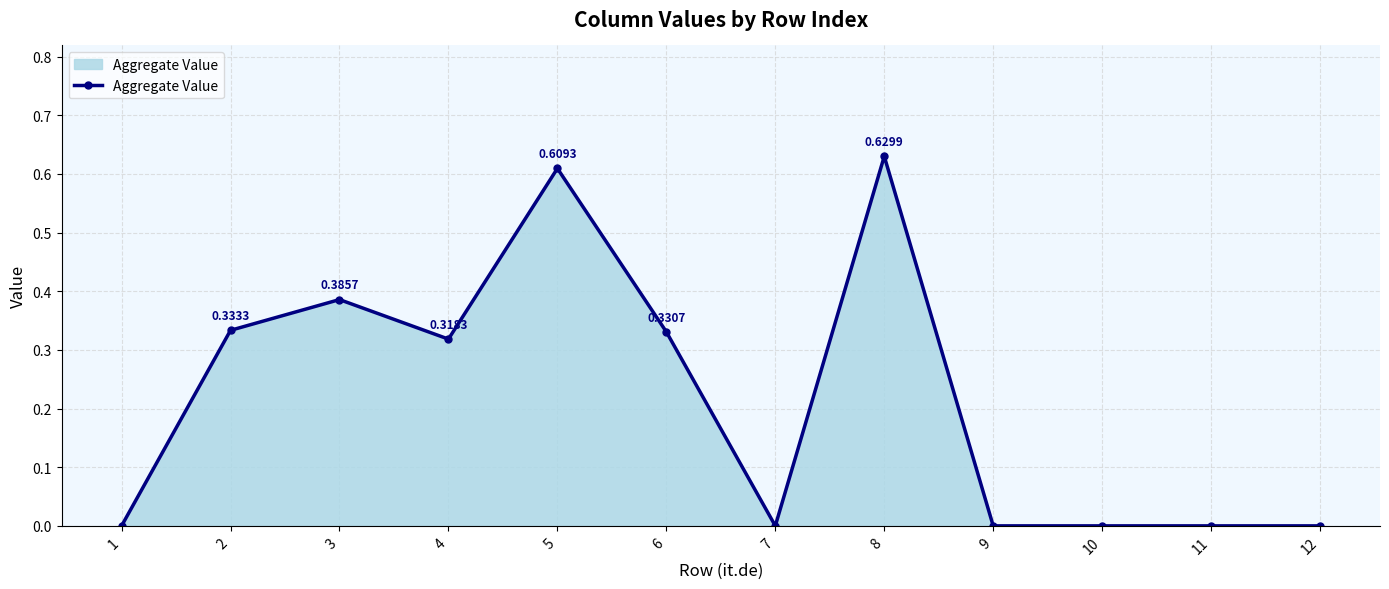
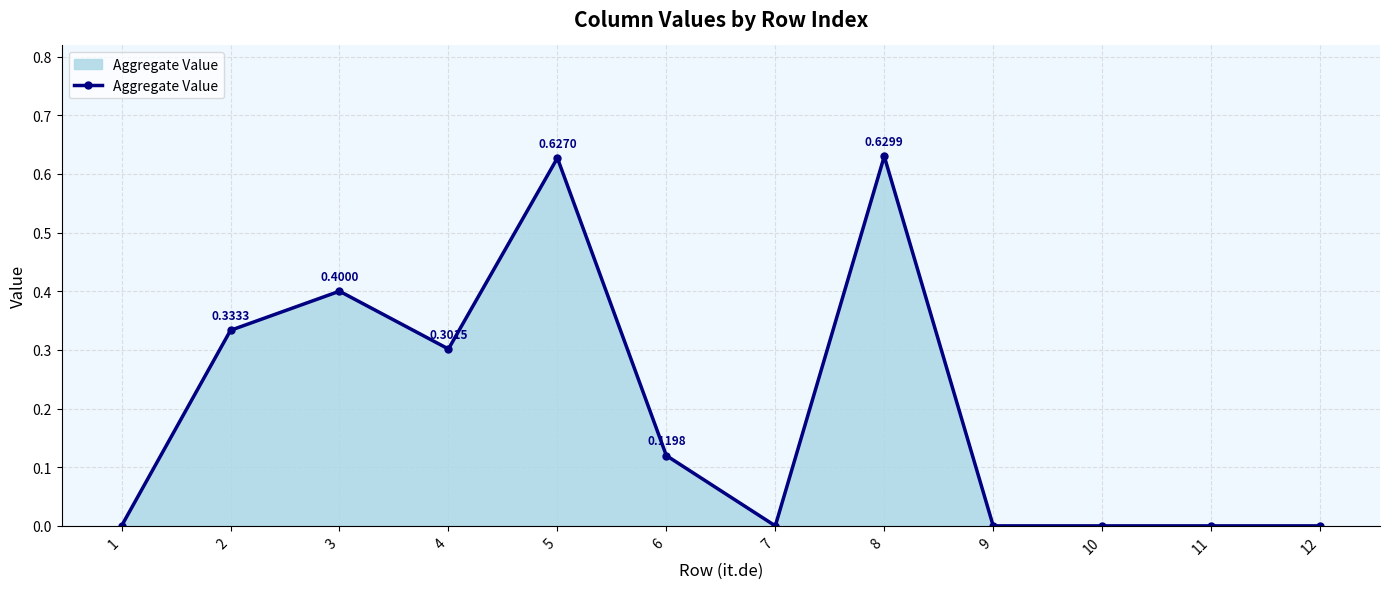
3: 0.3857 -> 0.4000
4: 0.3183 -> 0.3015
5: 0.6093 -> 0.6270
6: 0.3307 -> 0.1198
